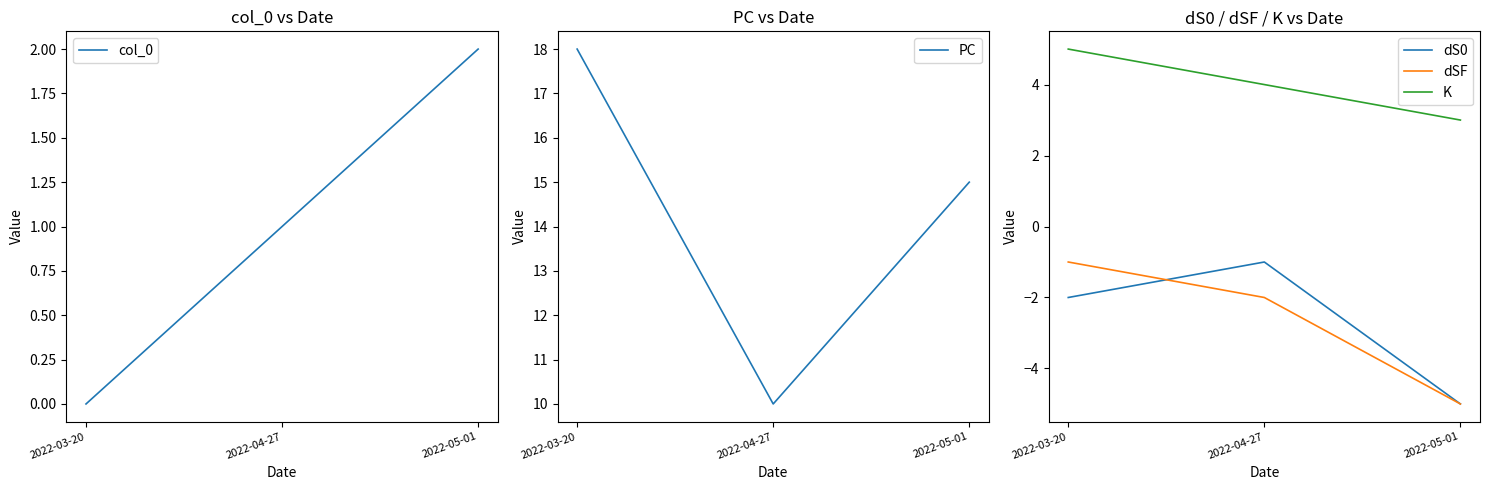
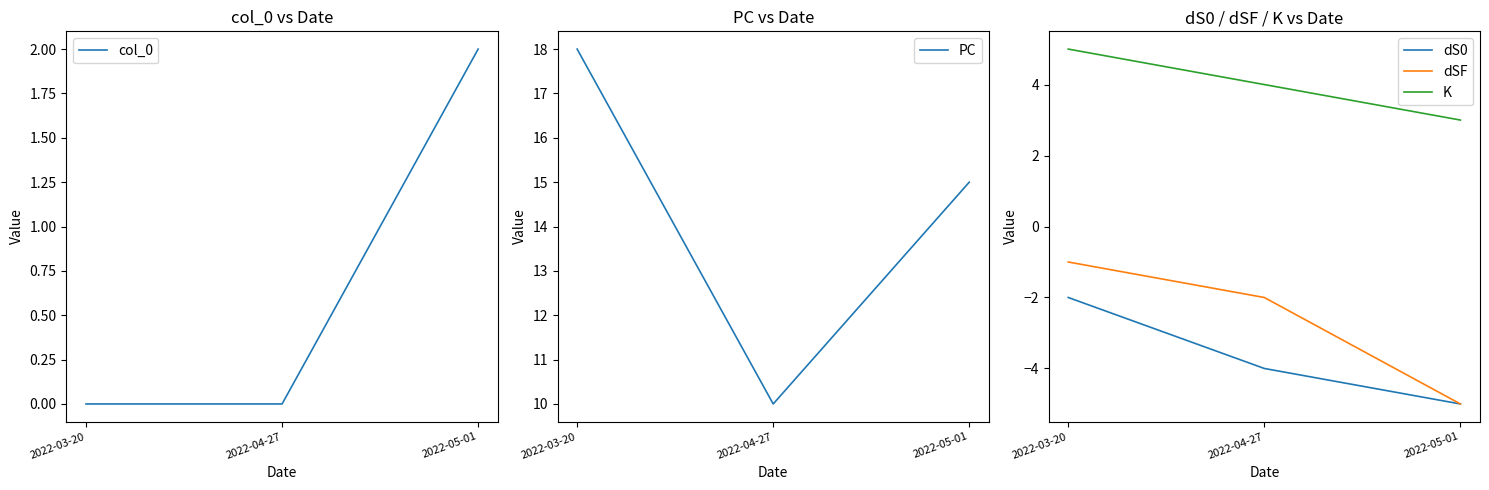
col_0 vs Date, 2022-04-27: 1 -> 0
dS0 / dSF / K vs Date, dS0, 2022-04-27: -1 -> -4
